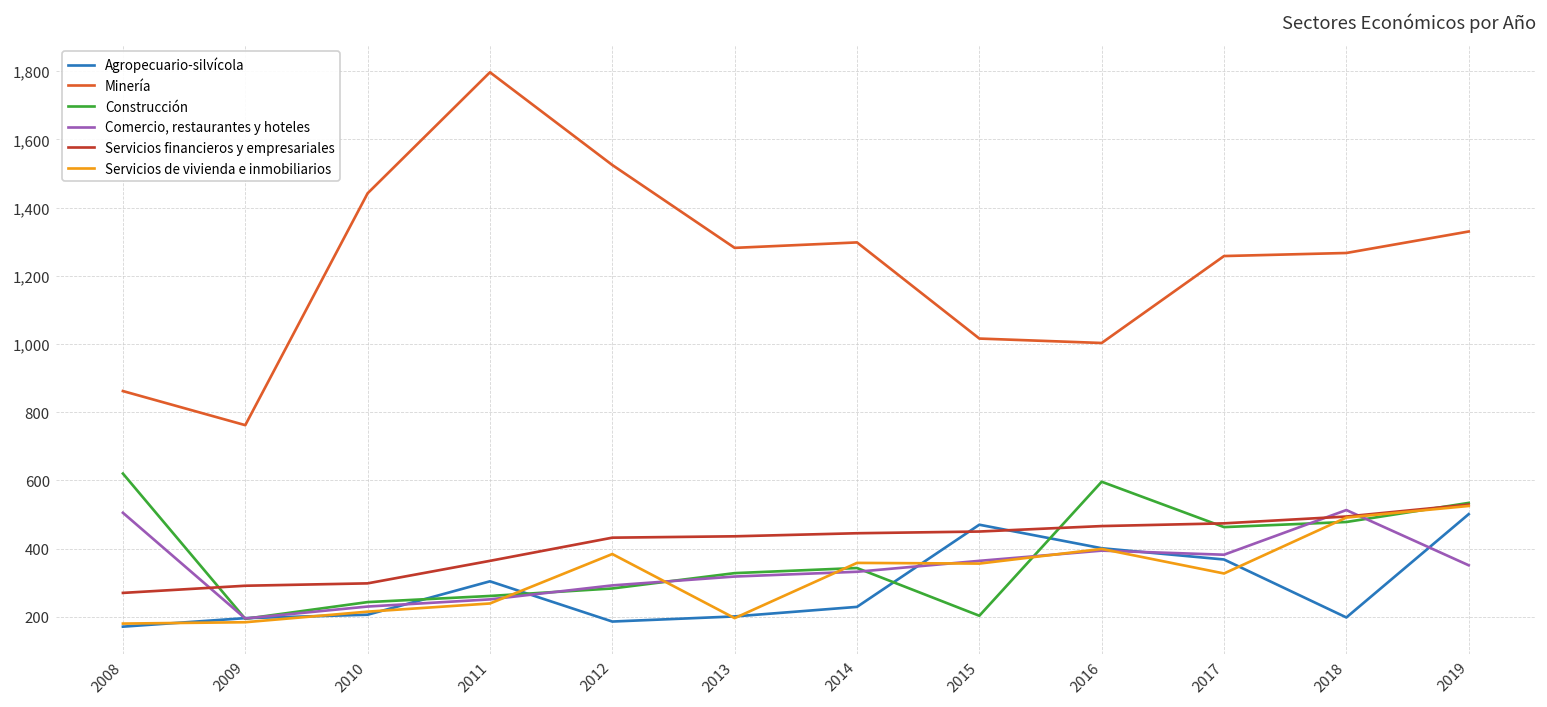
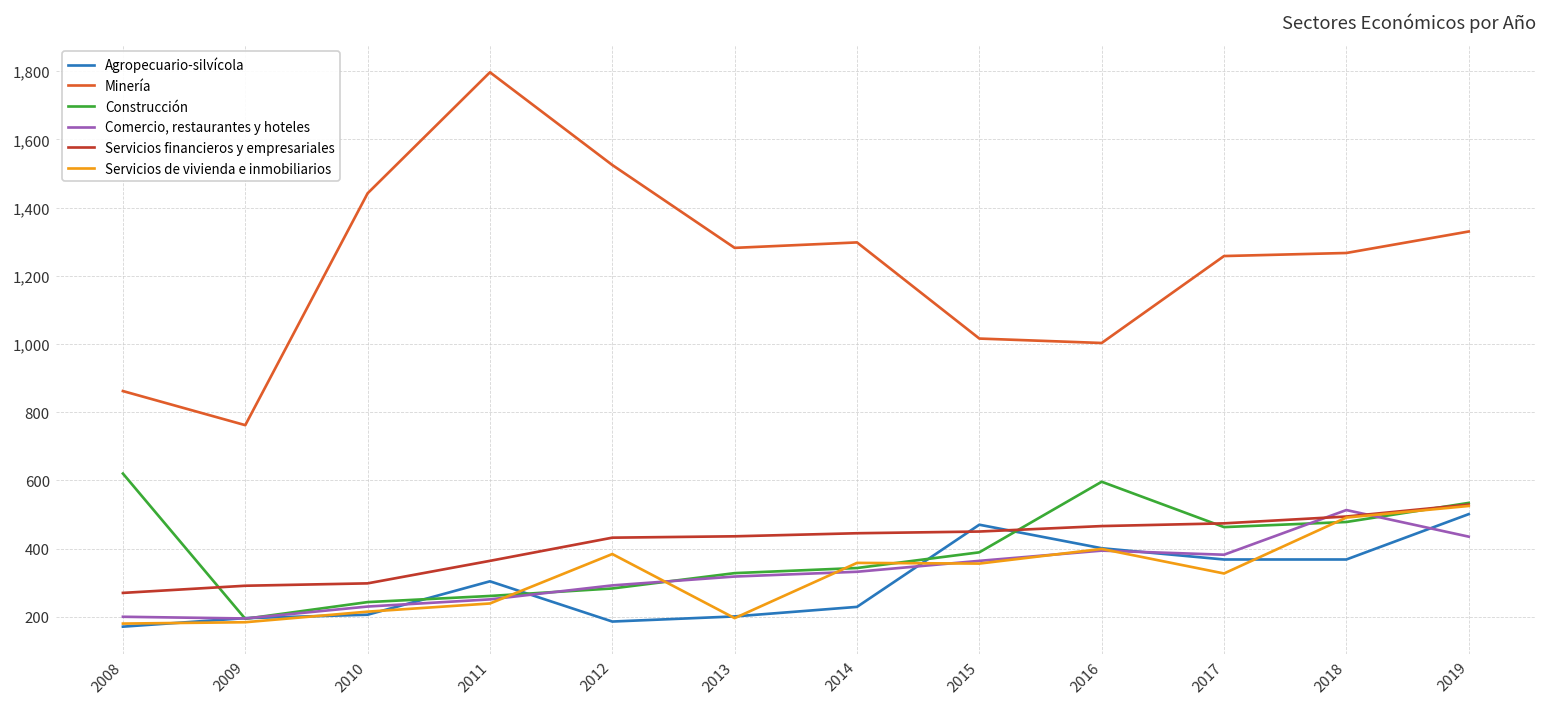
Comercio, restaurantes y hoteles, 2008: 510 -> 200
Construcción, 2015: 200 -> 390
Agropecuario-silvícola, 2018: 200 -> 370
Comercio, restaurantes y hoteles, 2019: 350 -> 440
